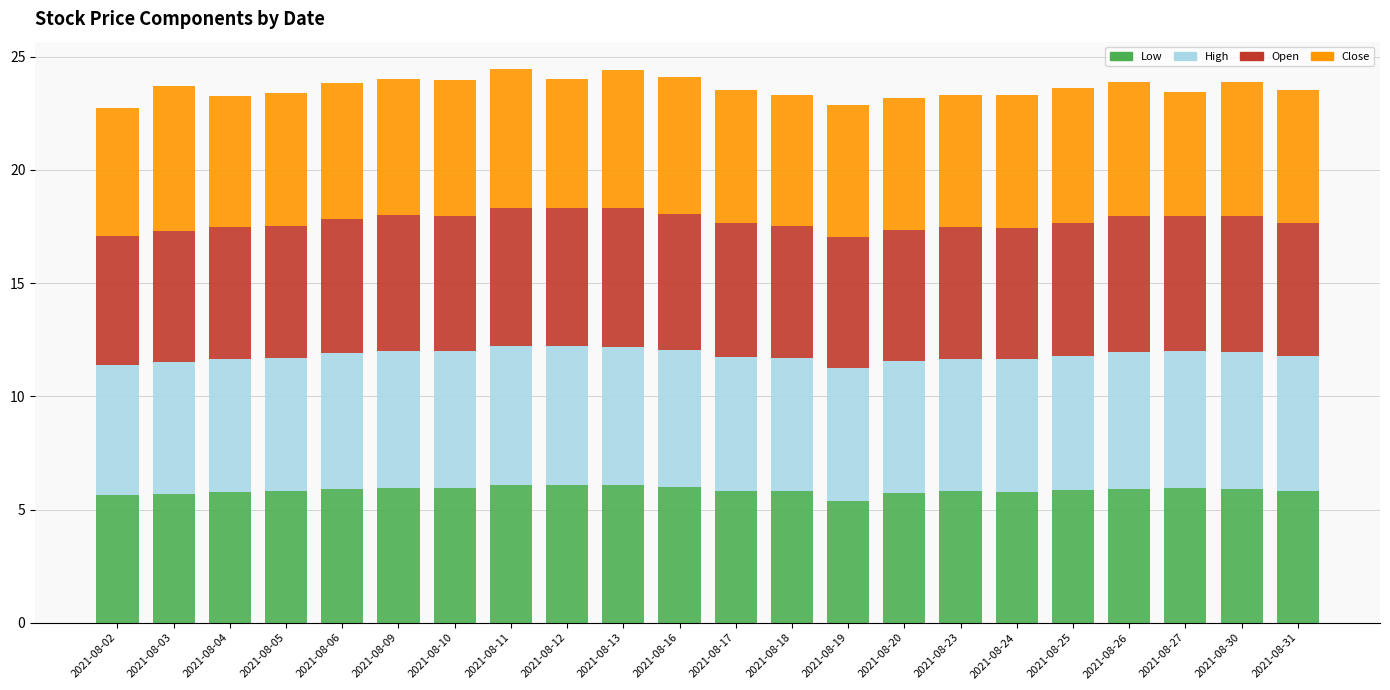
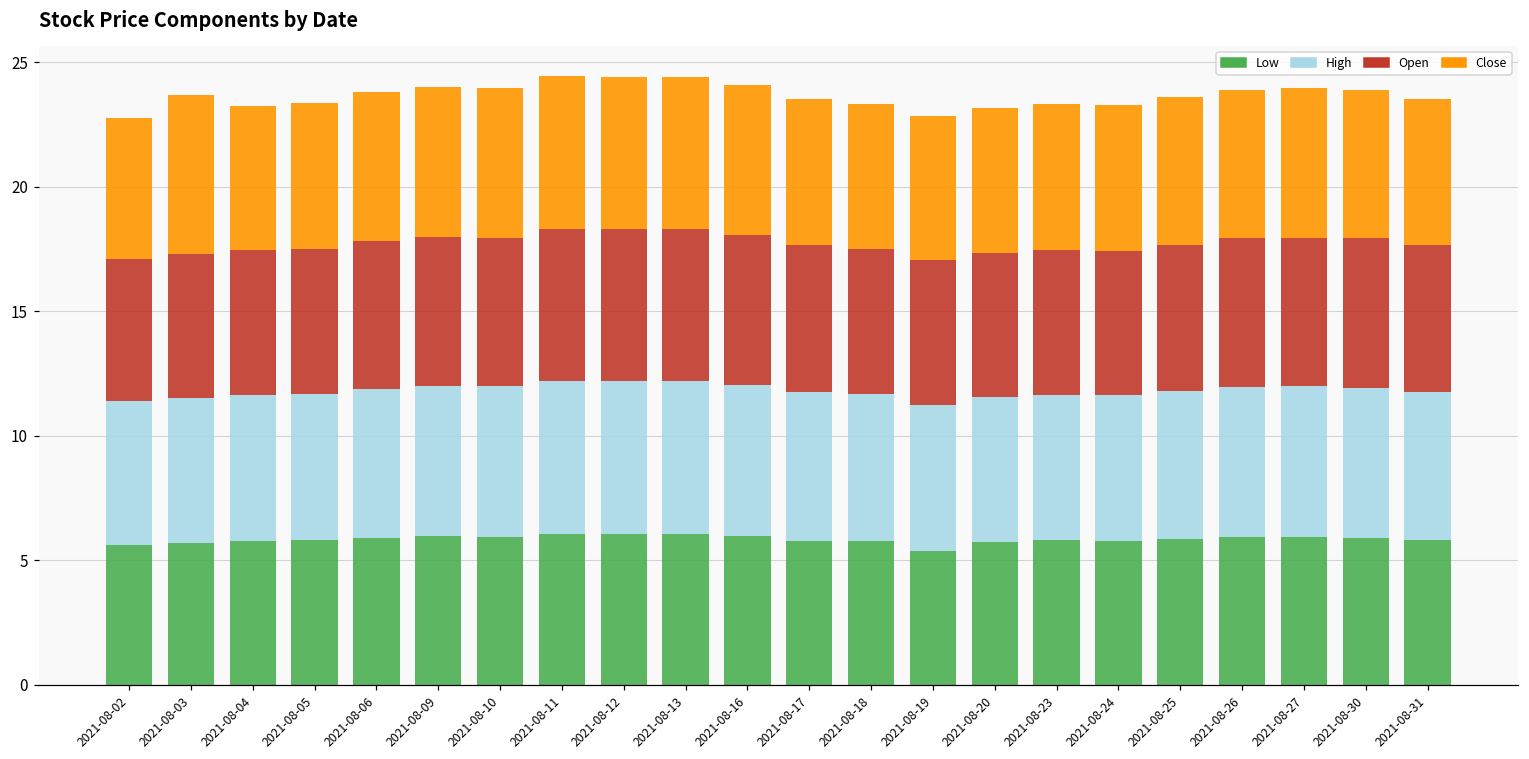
Close, 2021-08-12: 5.7 -> 6.1
Close, 2021-08-27: 5.5 -> 6.0
